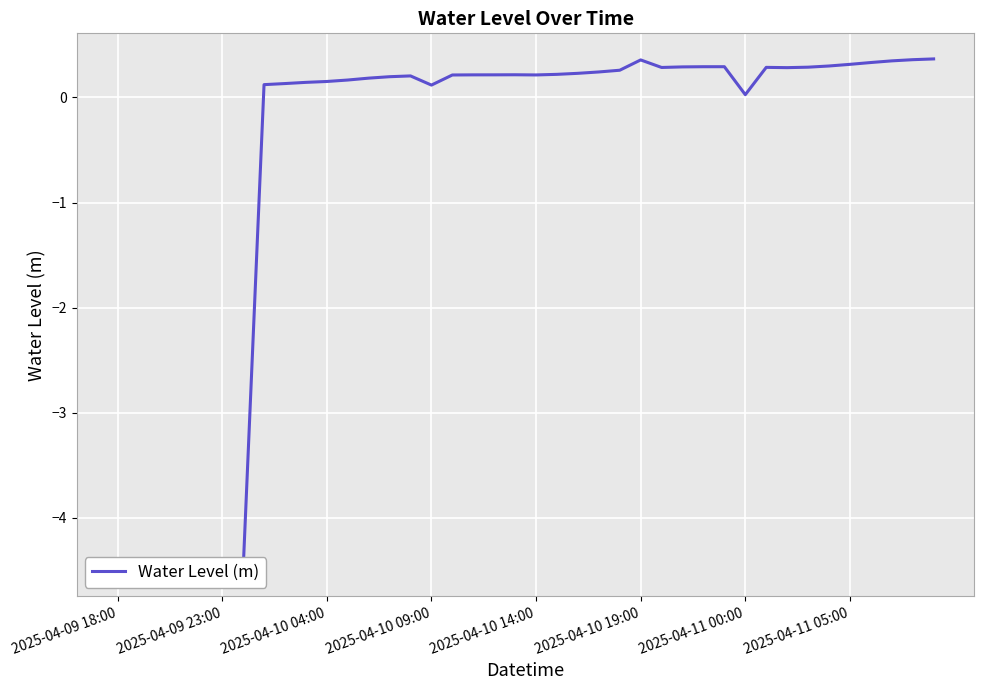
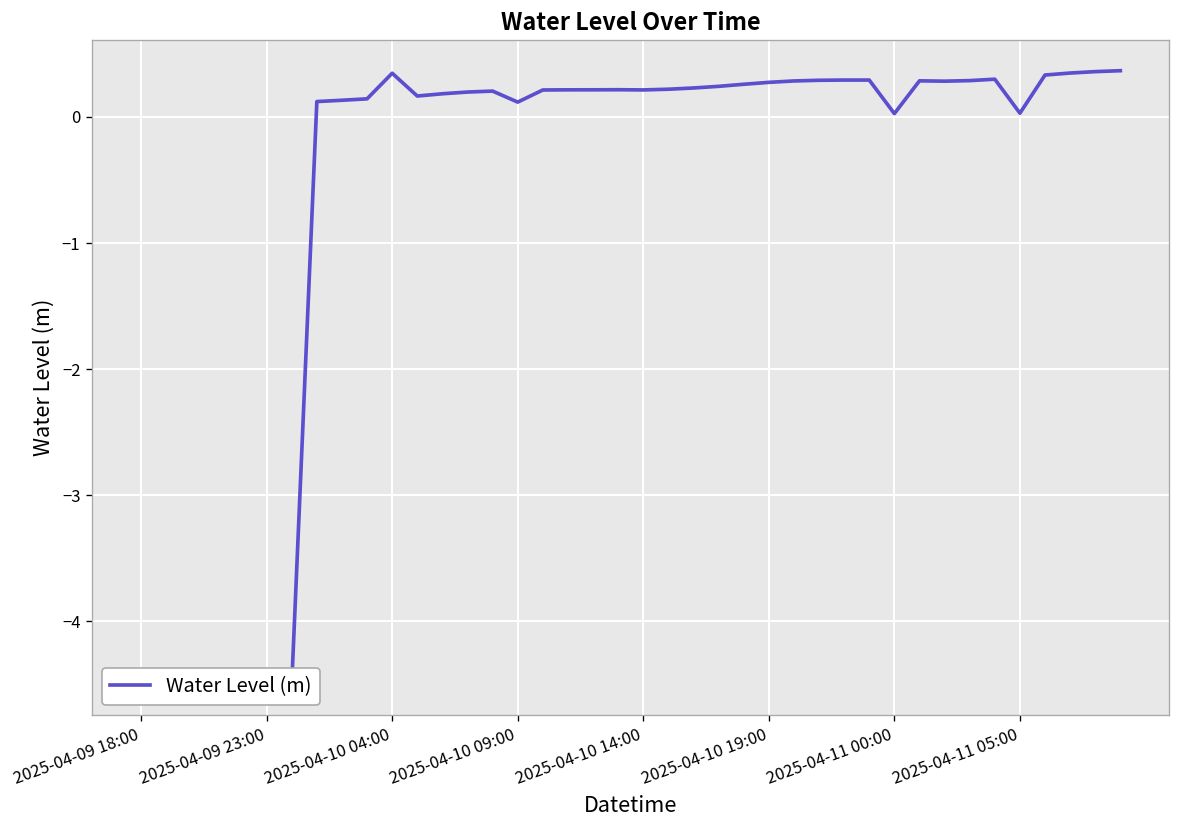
2025-04-10 04:00: 0.15 -> 0.35
2025-04-10 19:00: 0.36 -> 0.27
2025-04-11 05:00: 0.31 -> 0.03
